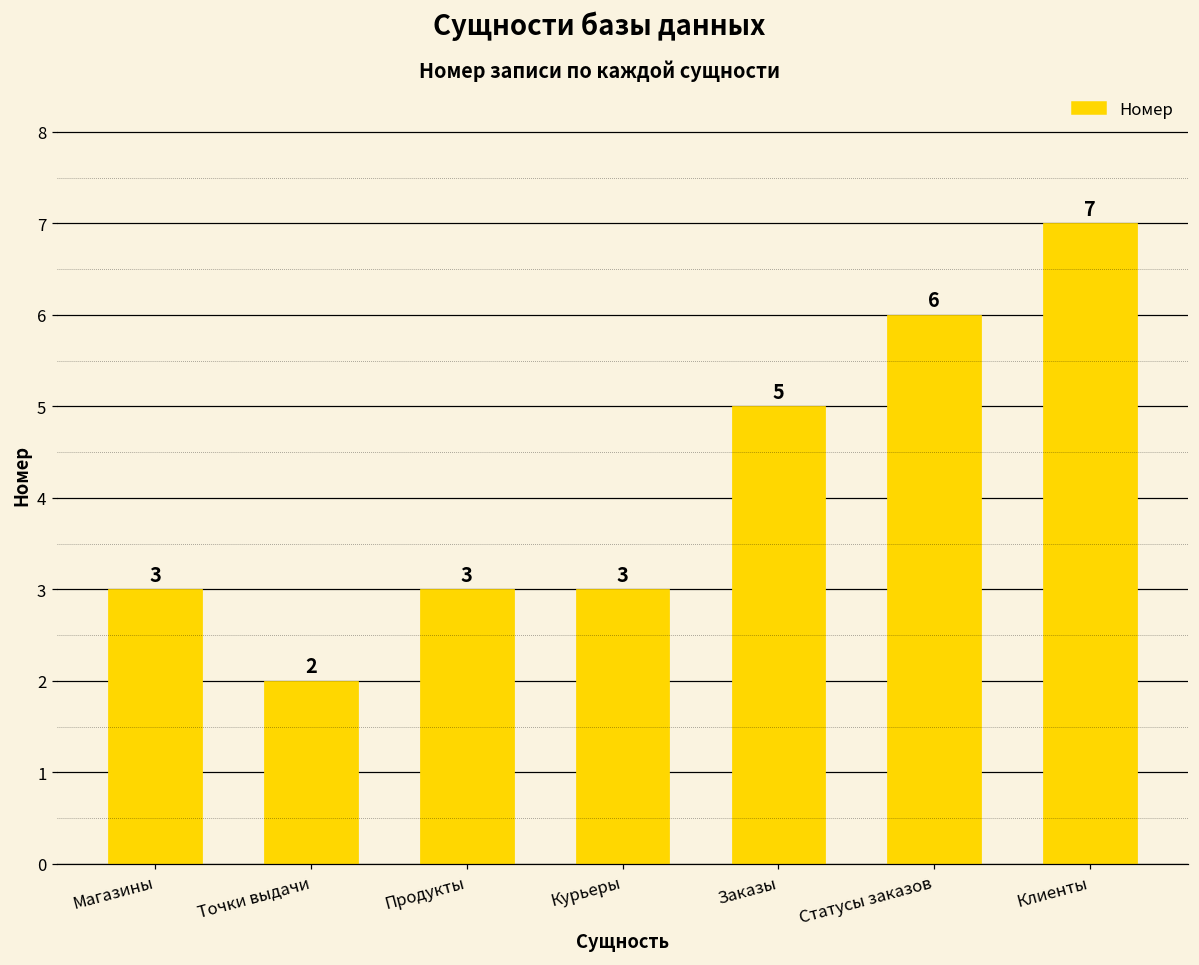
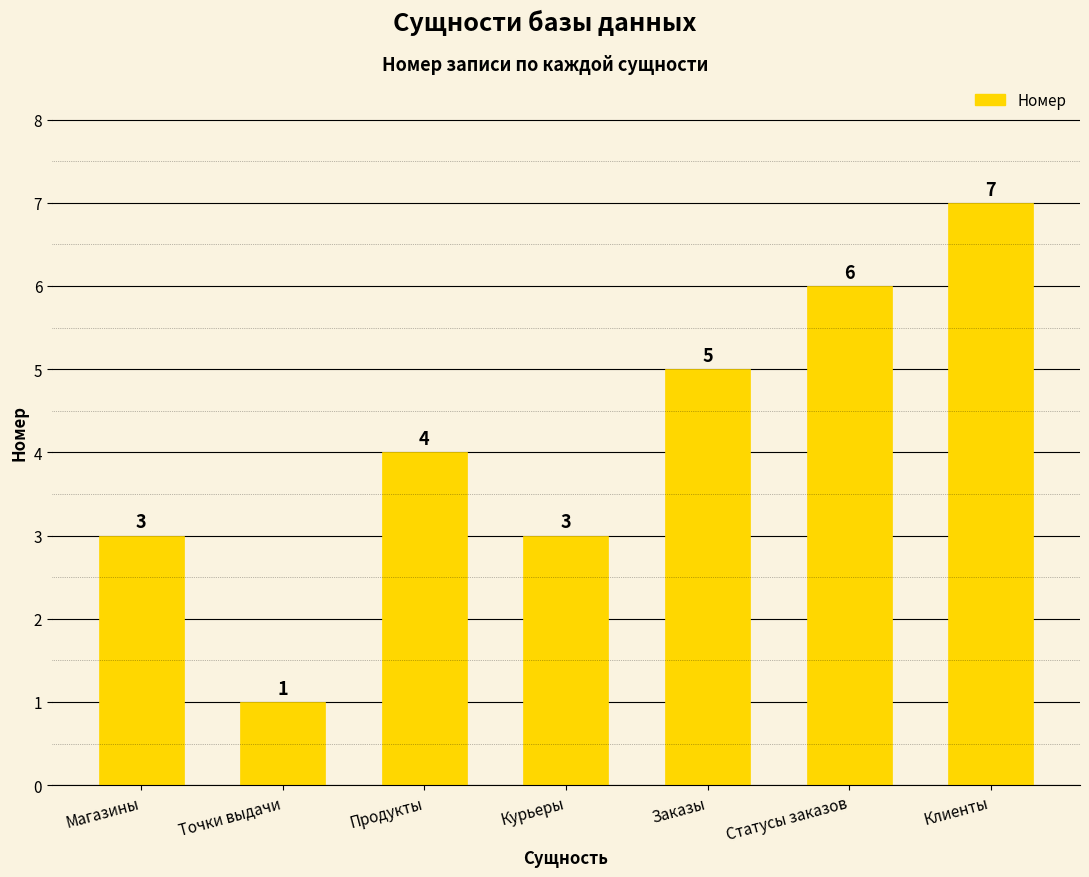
Точки выдачи: 2 -> 1
Продукты: 3 -> 4
